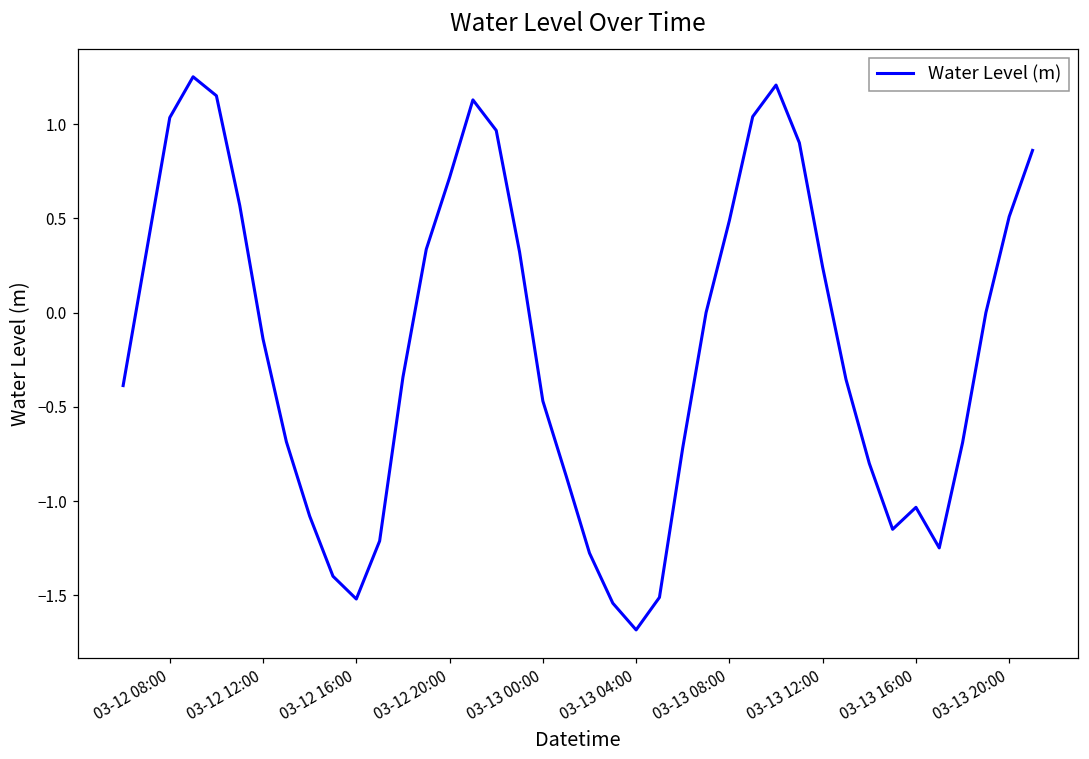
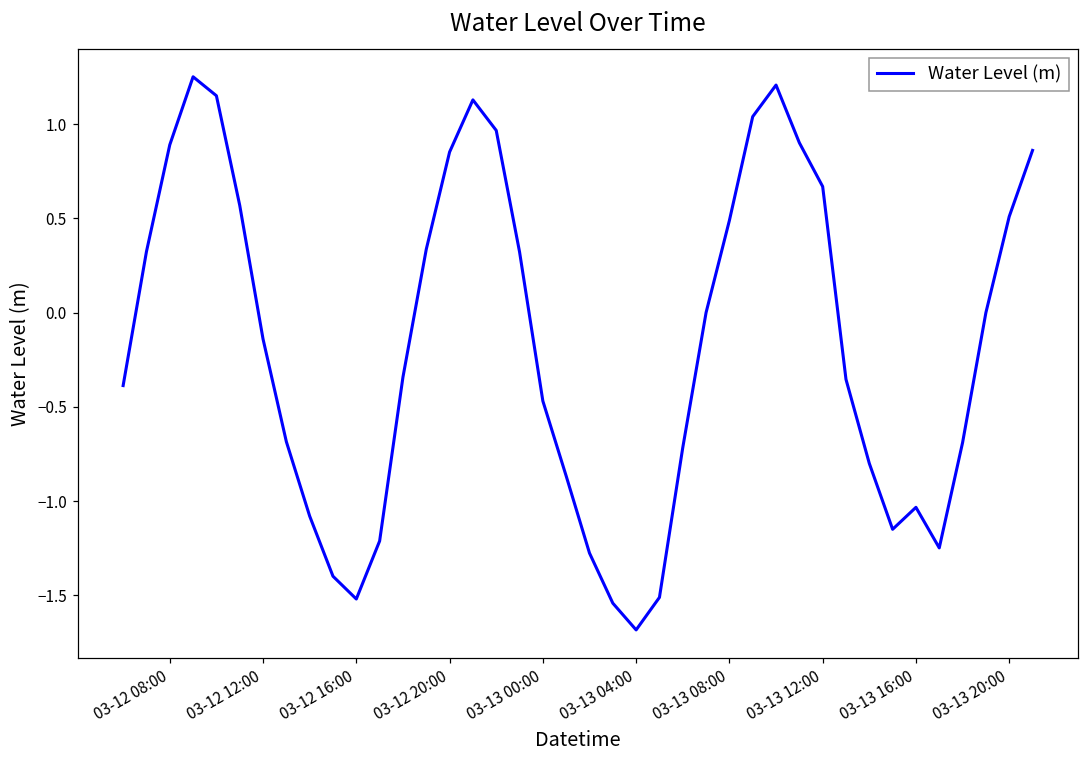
03-12 08:00: 1.03 -> 0.89
03-12 20:00: 0.72 -> 0.85
03-13 12:00: 0.24 -> 0.67
